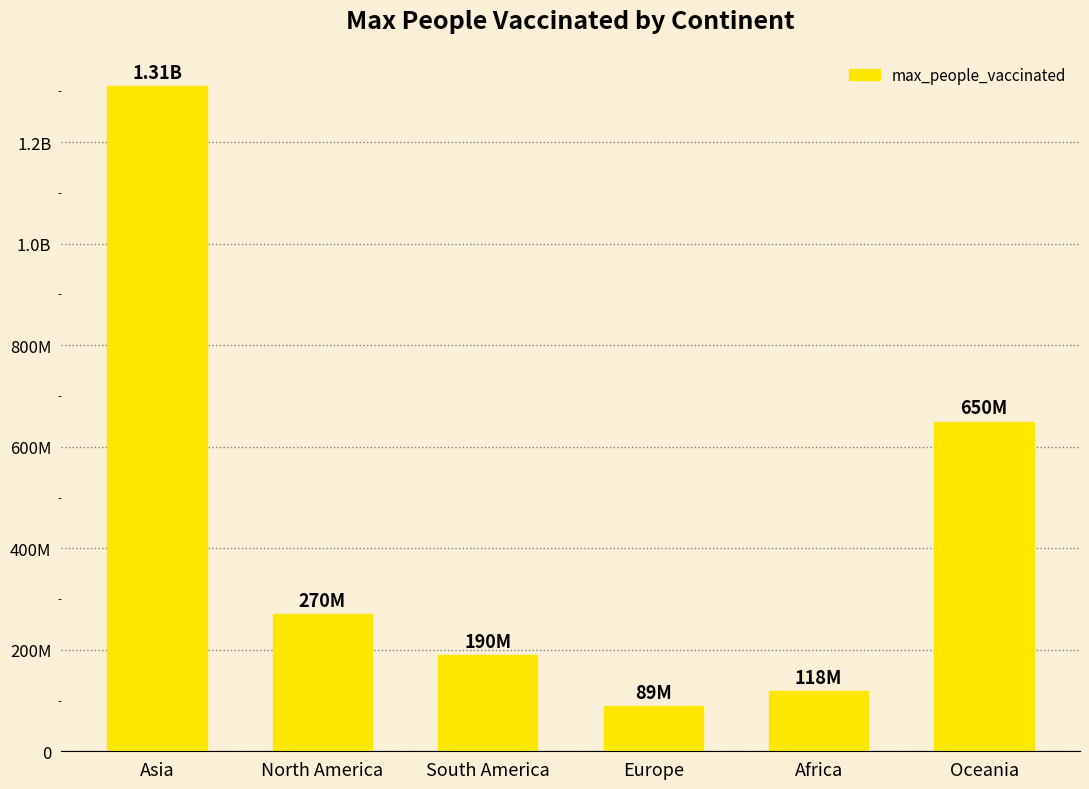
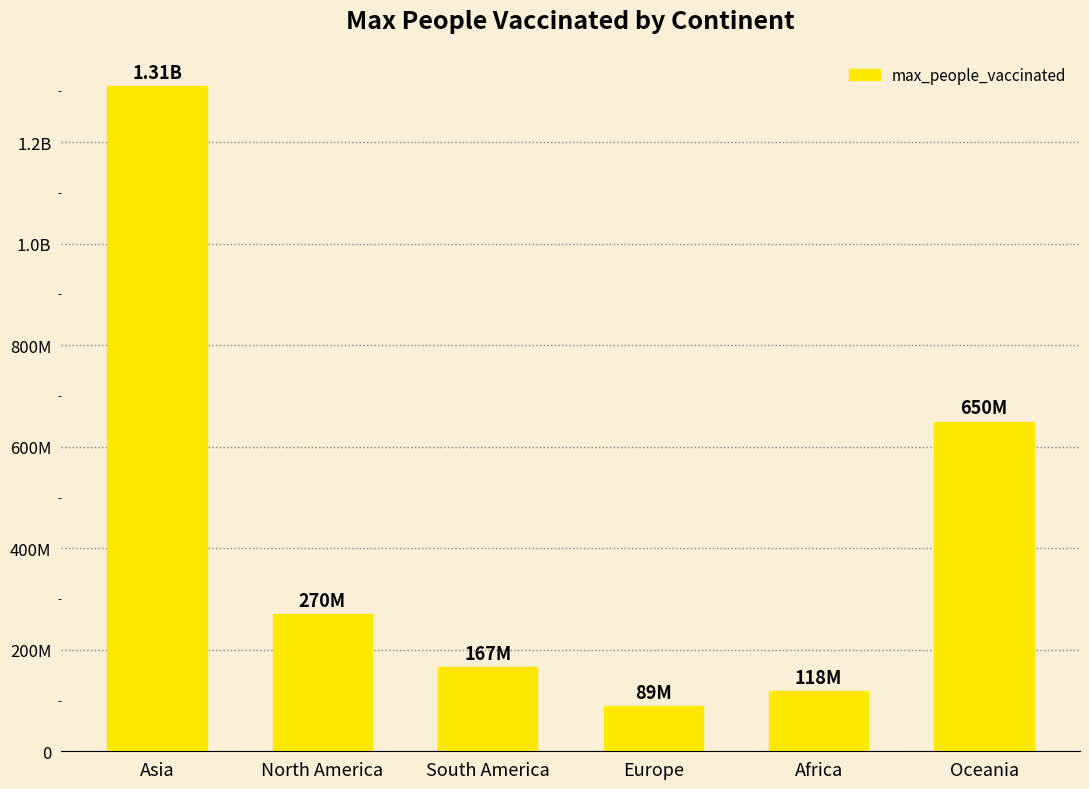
South America: 190M -> 167M
